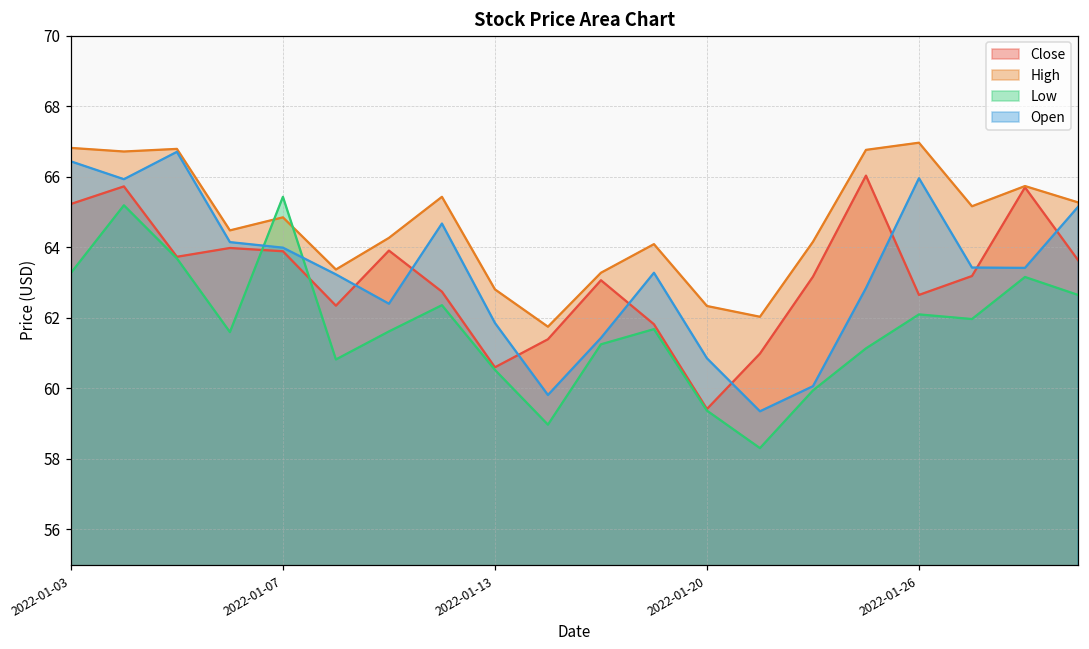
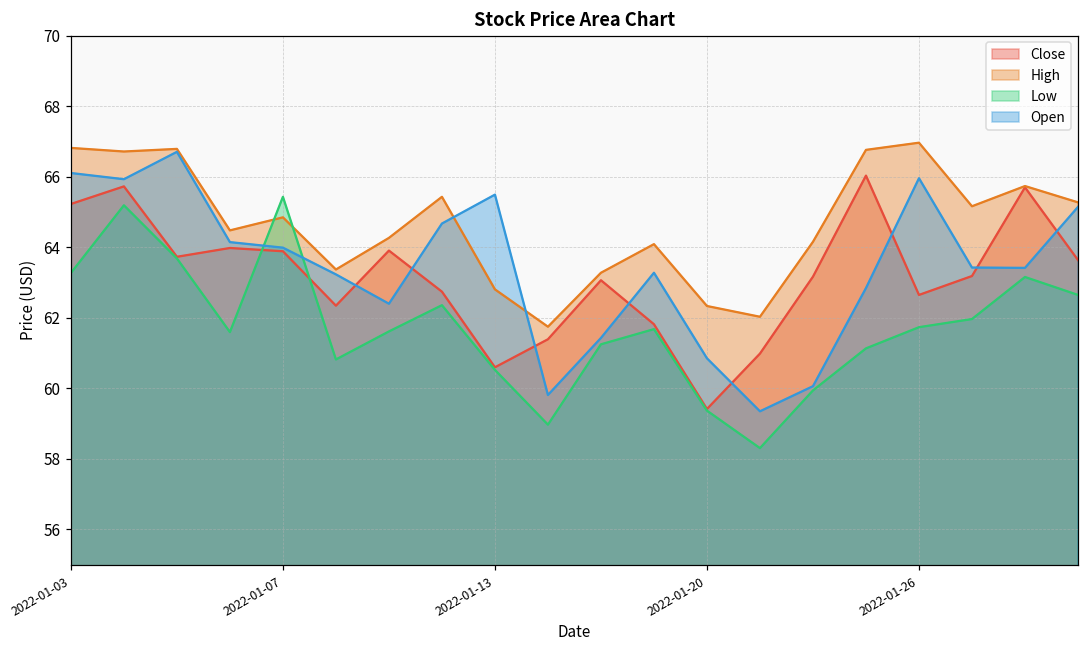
Open, 2022-01-03: 66.4 -> 66.1
Open, 2022-01-13: 61.9 -> 65.5
Low, 2022-01-26: 62.1 -> 61.7
